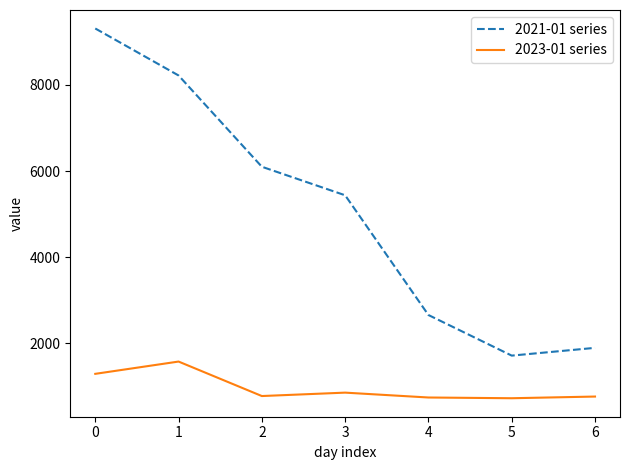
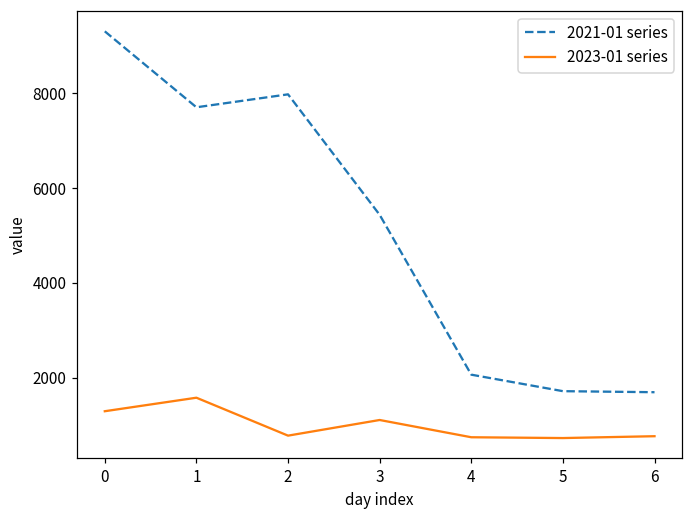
2021-01 series, 1: 8200 -> 7700
2021-01 series, 2: 6100 -> 8000
2023-01 series, 3: 900 -> 1100
2021-01 series, 4: 2700 -> 2100
2021-01 series, 6: 1900 -> 1700
